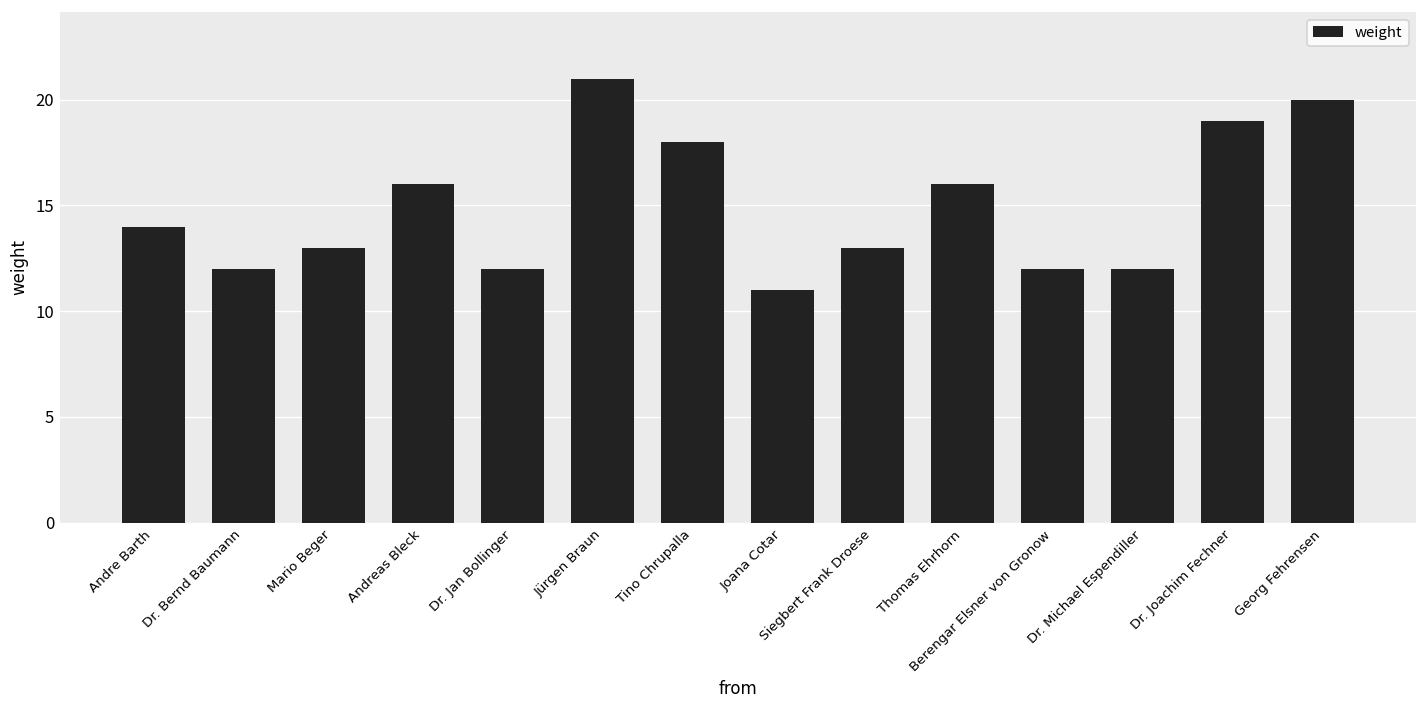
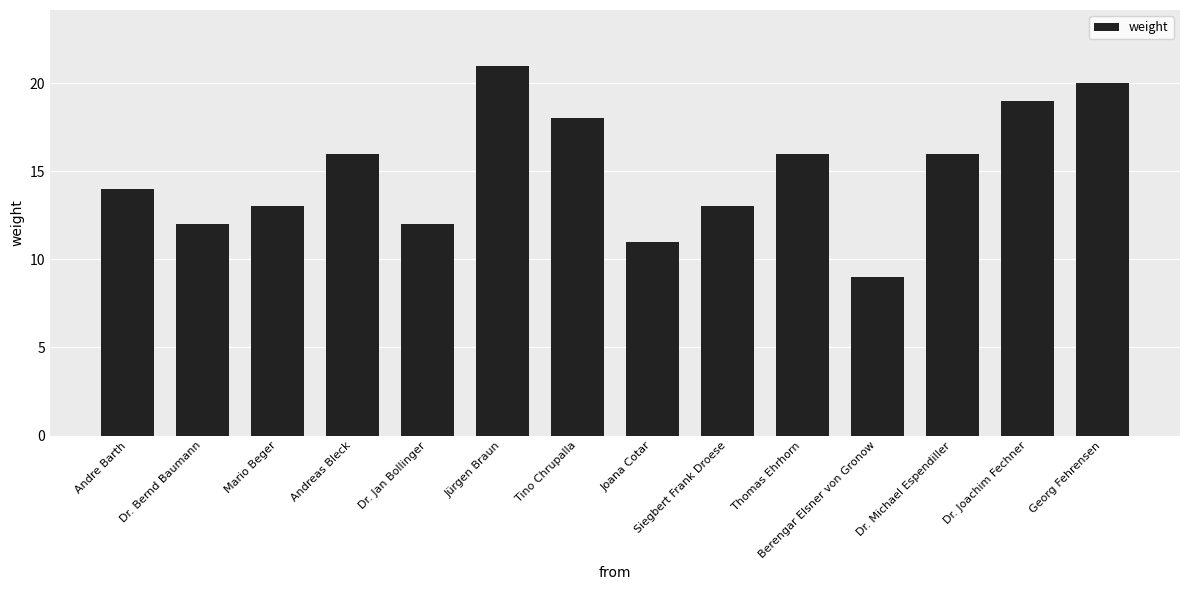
Berengar Elsner von Gronow: 12 -> 9
Dr. Michael Espendiller: 12 -> 16
